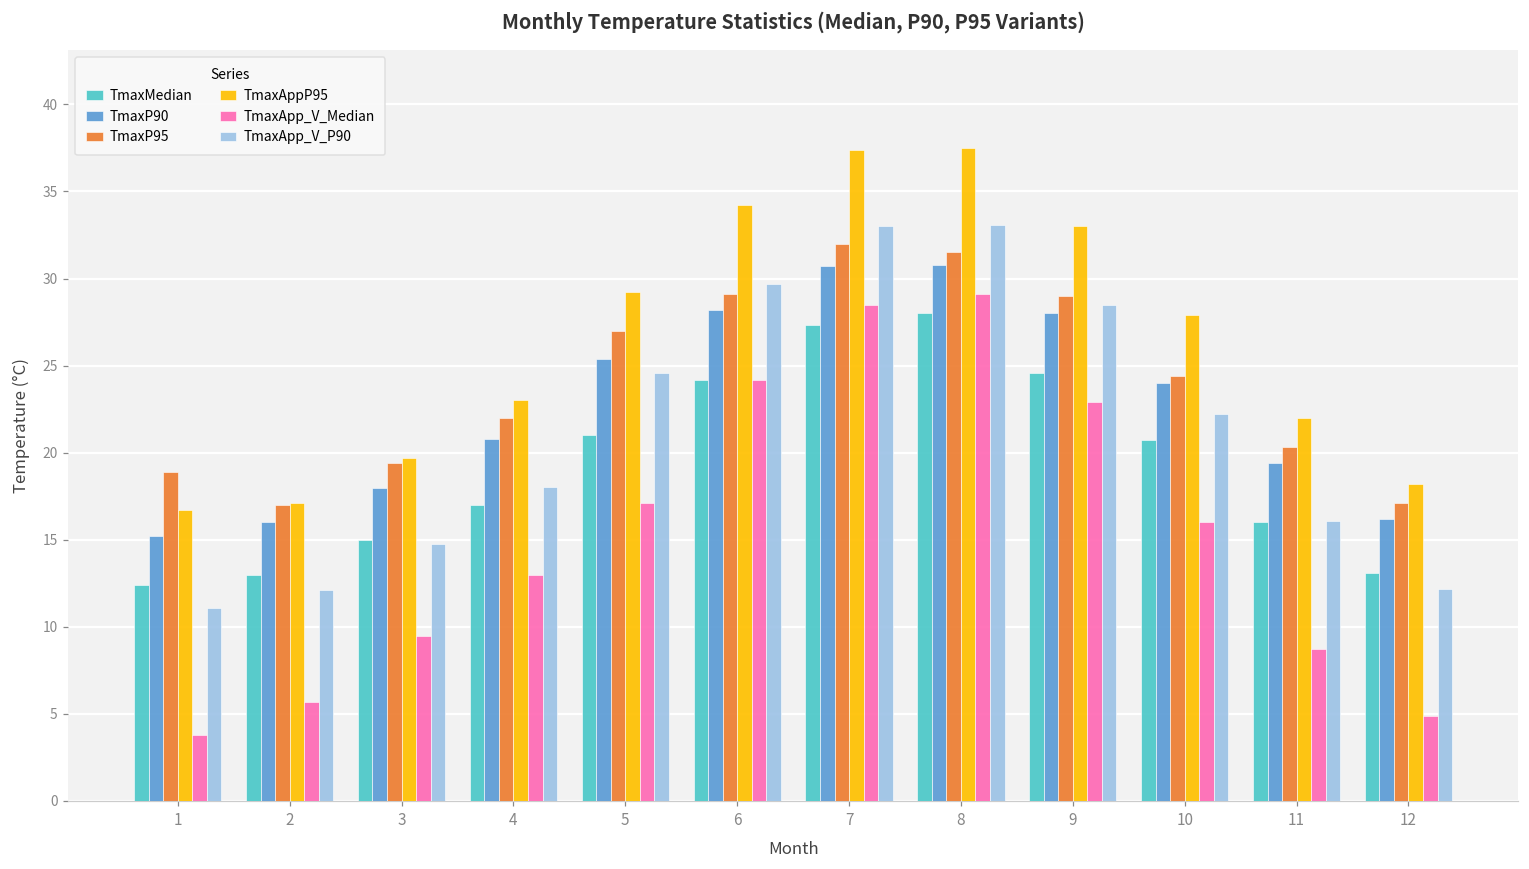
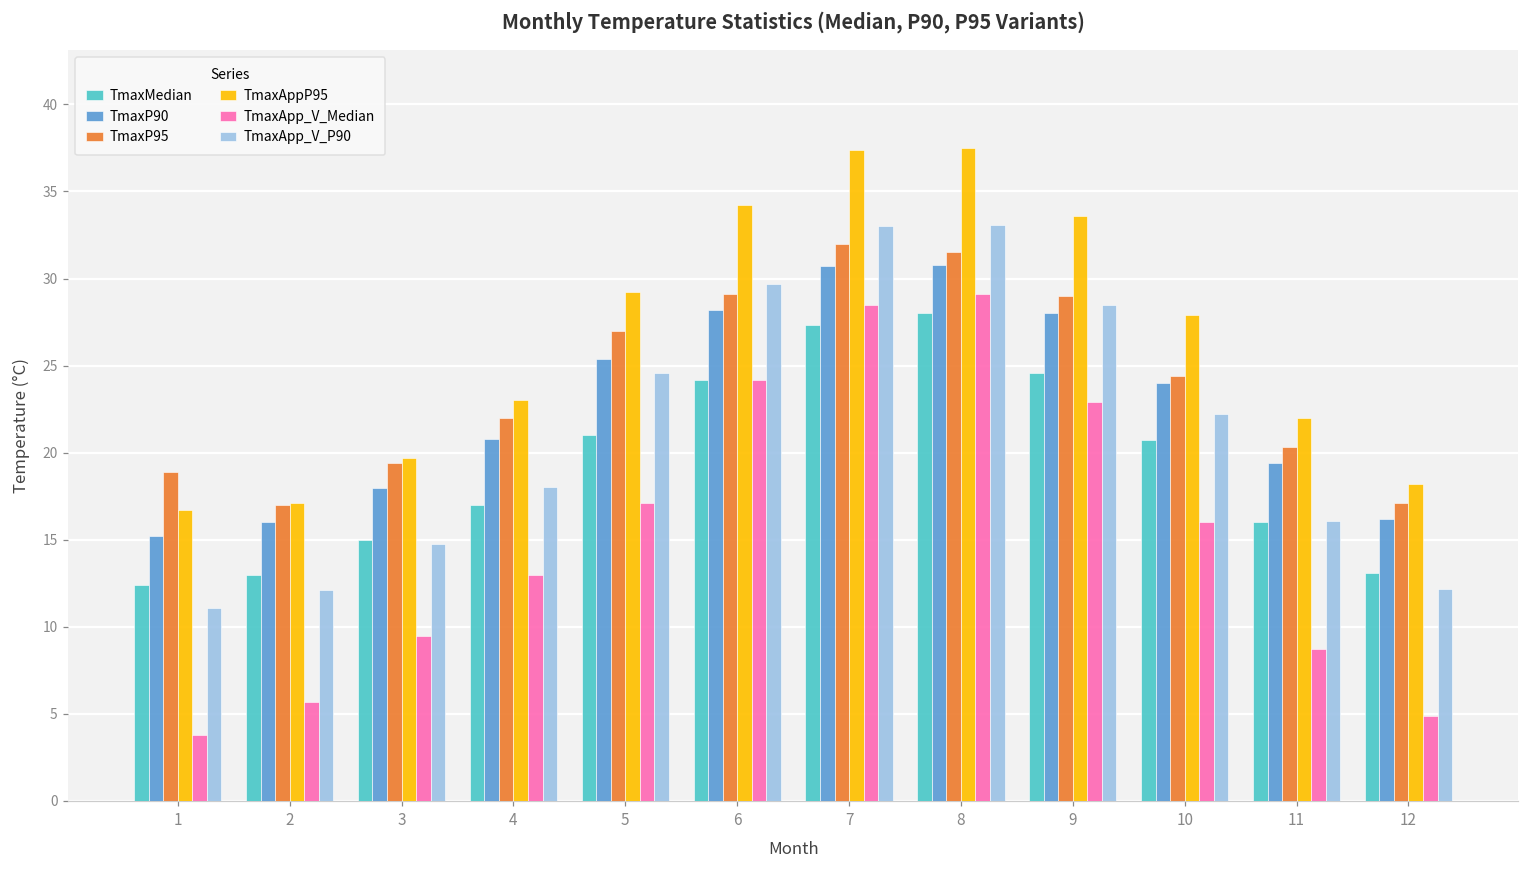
TmaxAppP95, 9: 33.0 -> 33.6
